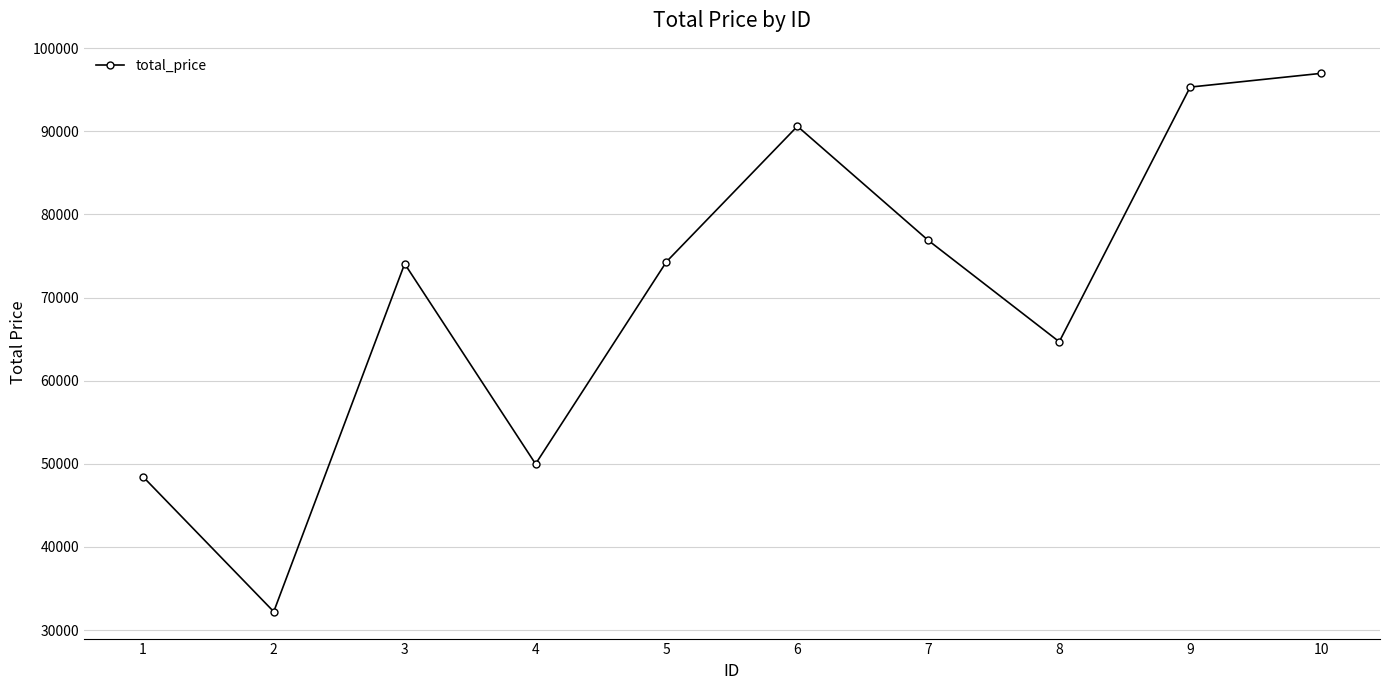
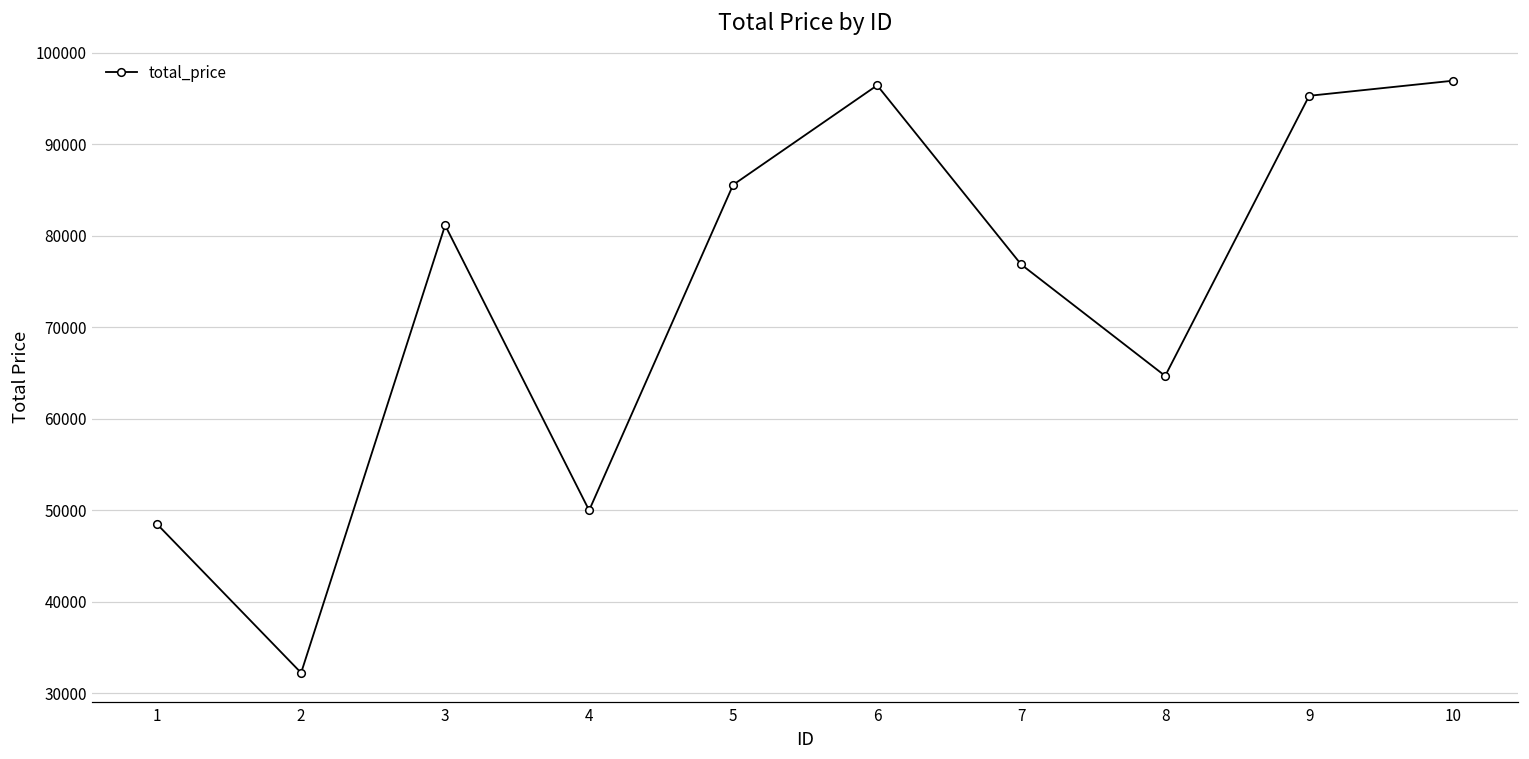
3: 74000 -> 81000
5: 74000 -> 86000
6: 91000 -> 96000
